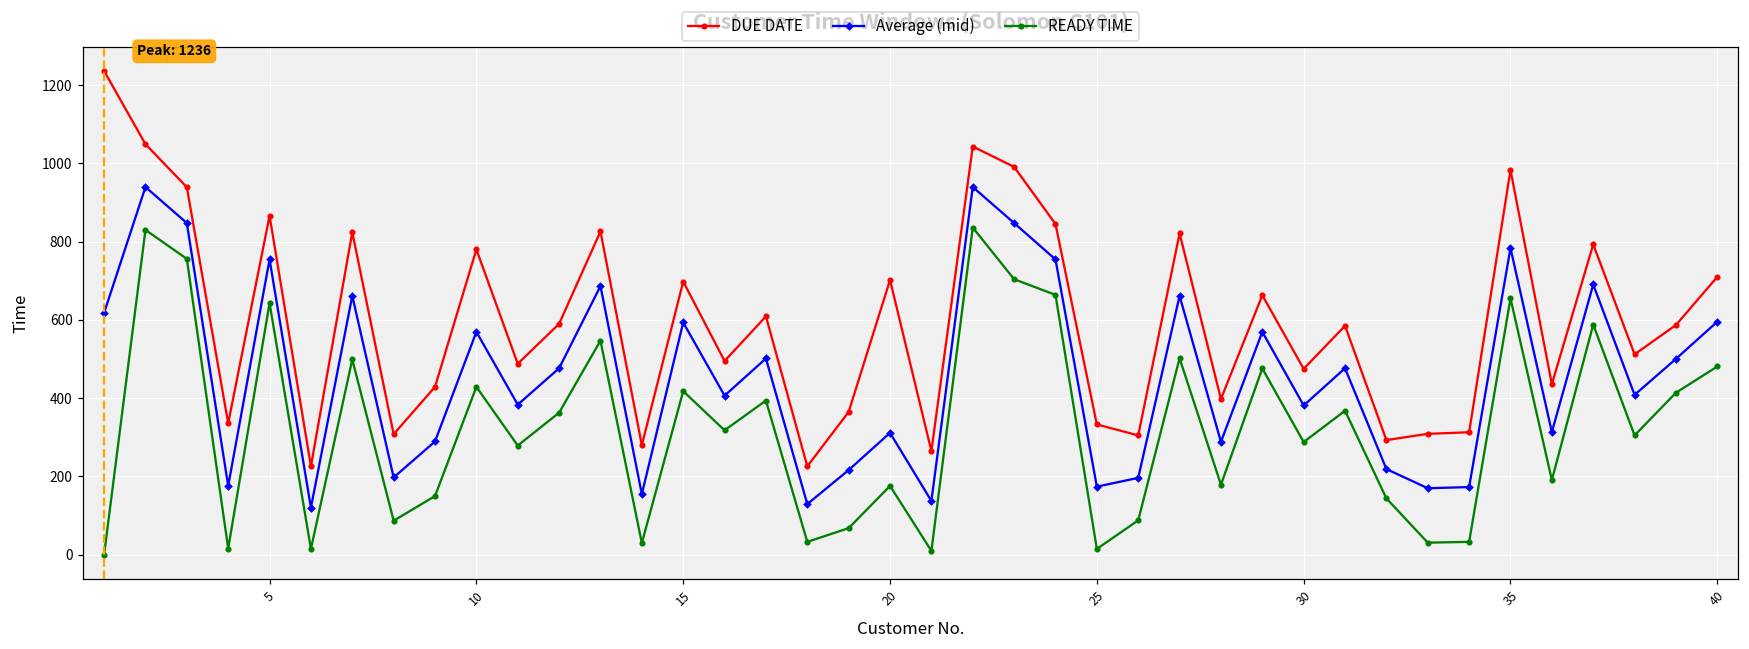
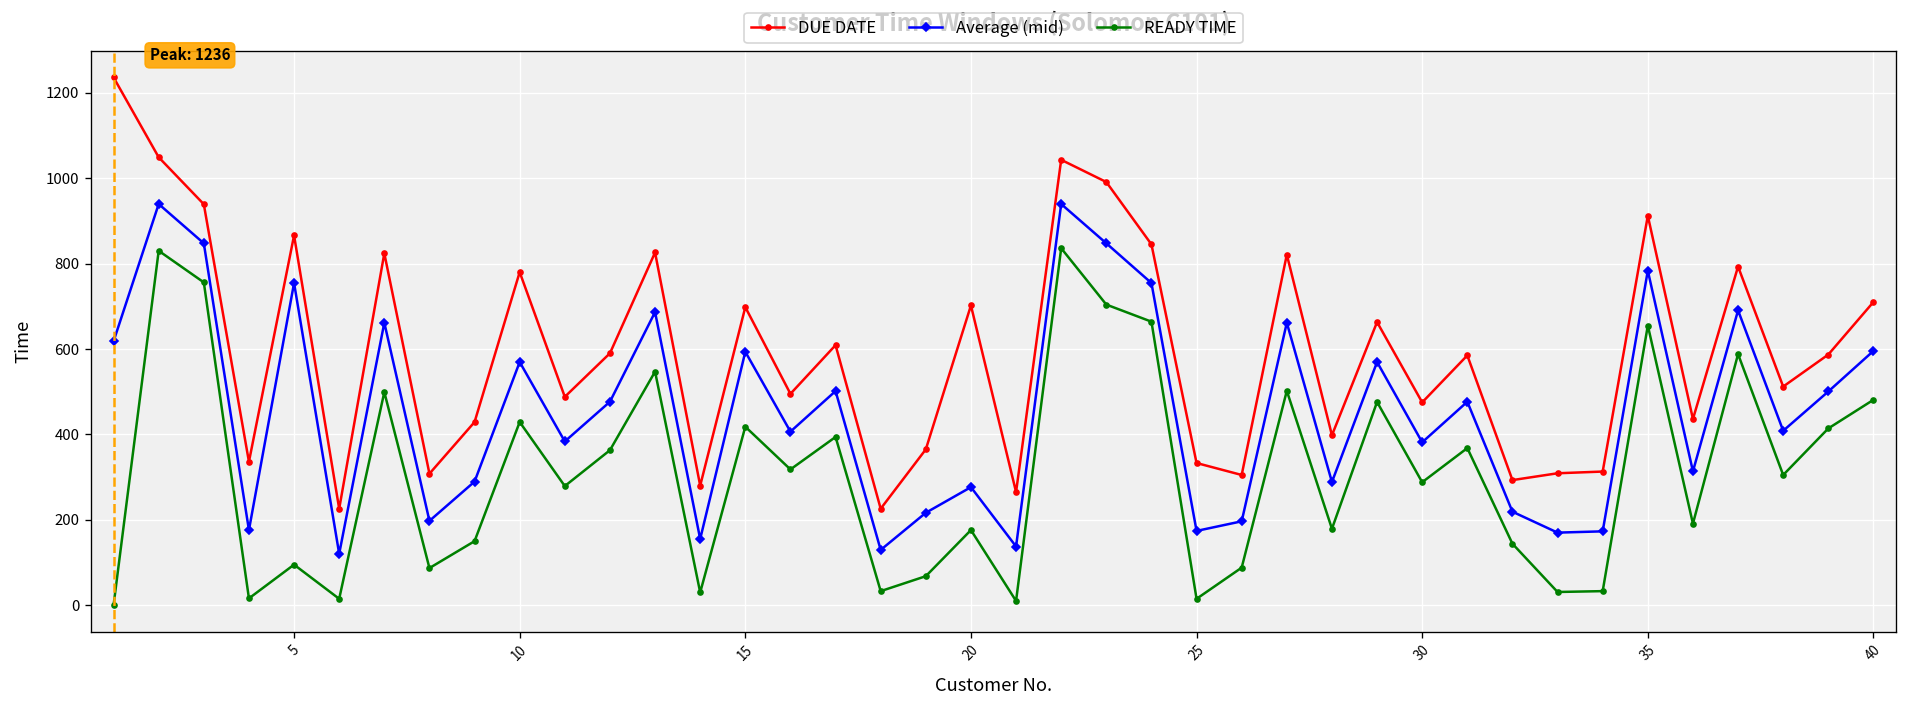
READY TIME, 5: 640 -> 100
Average (mid), 20: 310 -> 280
DUE DATE, 35: 980 -> 910
